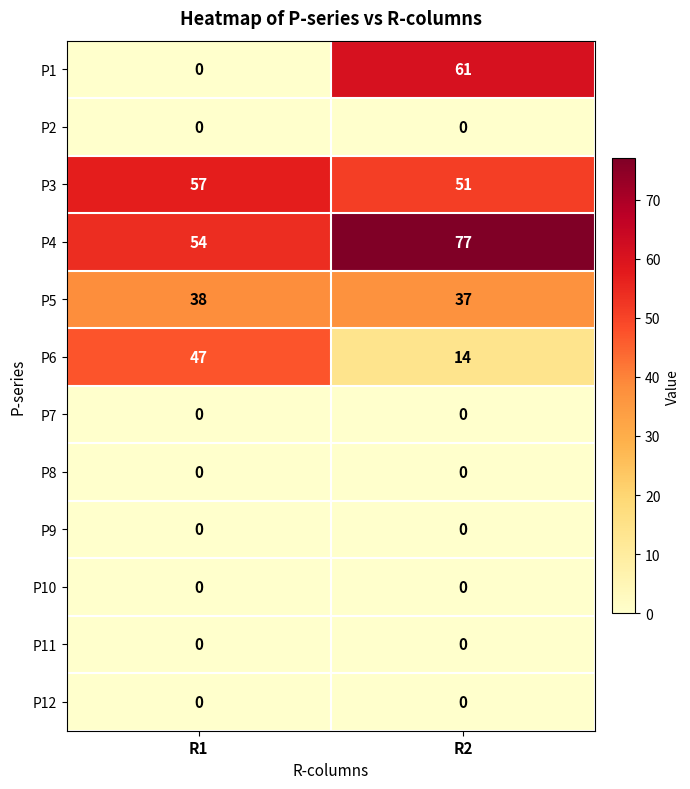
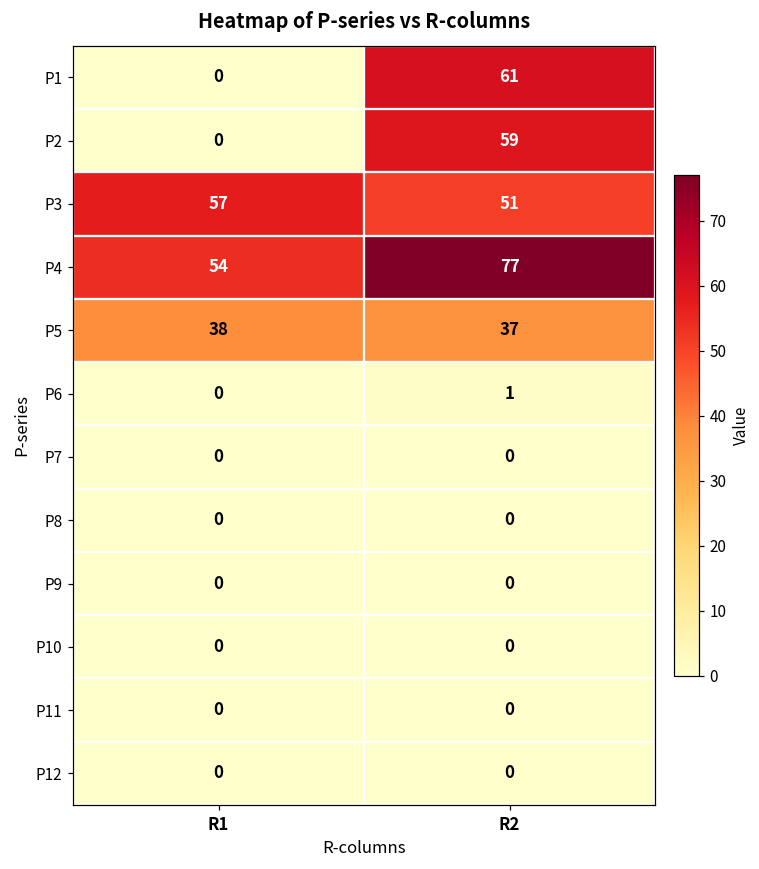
P2, R2: 0 -> 59
P6, R1: 47 -> 0
P6, R2: 14 -> 1
